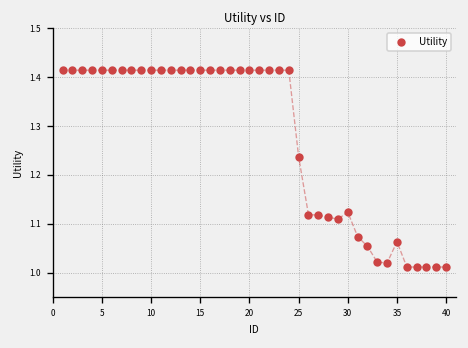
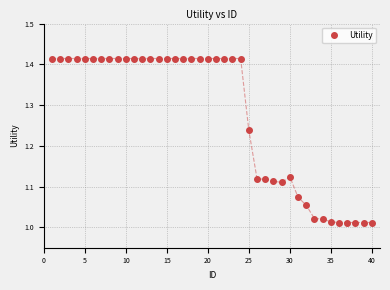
35: 1.06 -> 1.01
